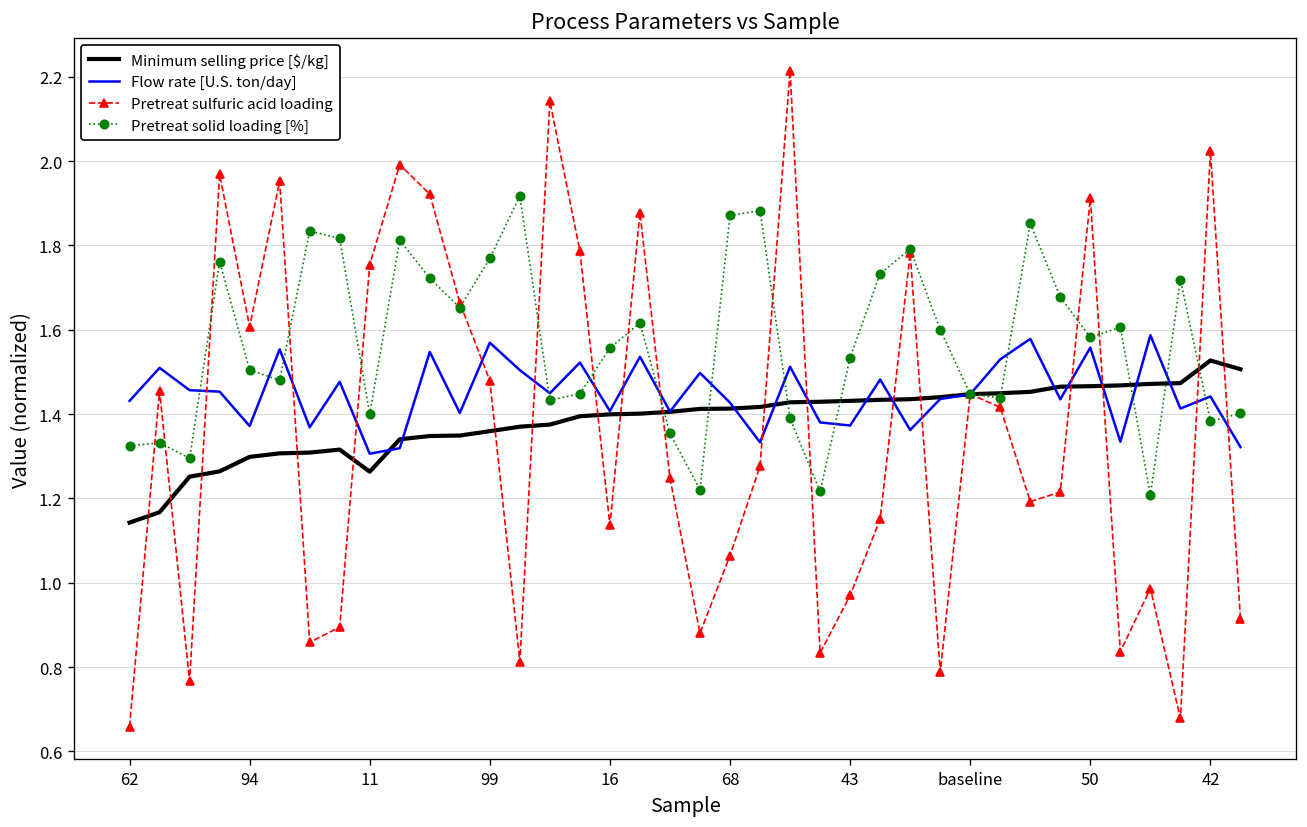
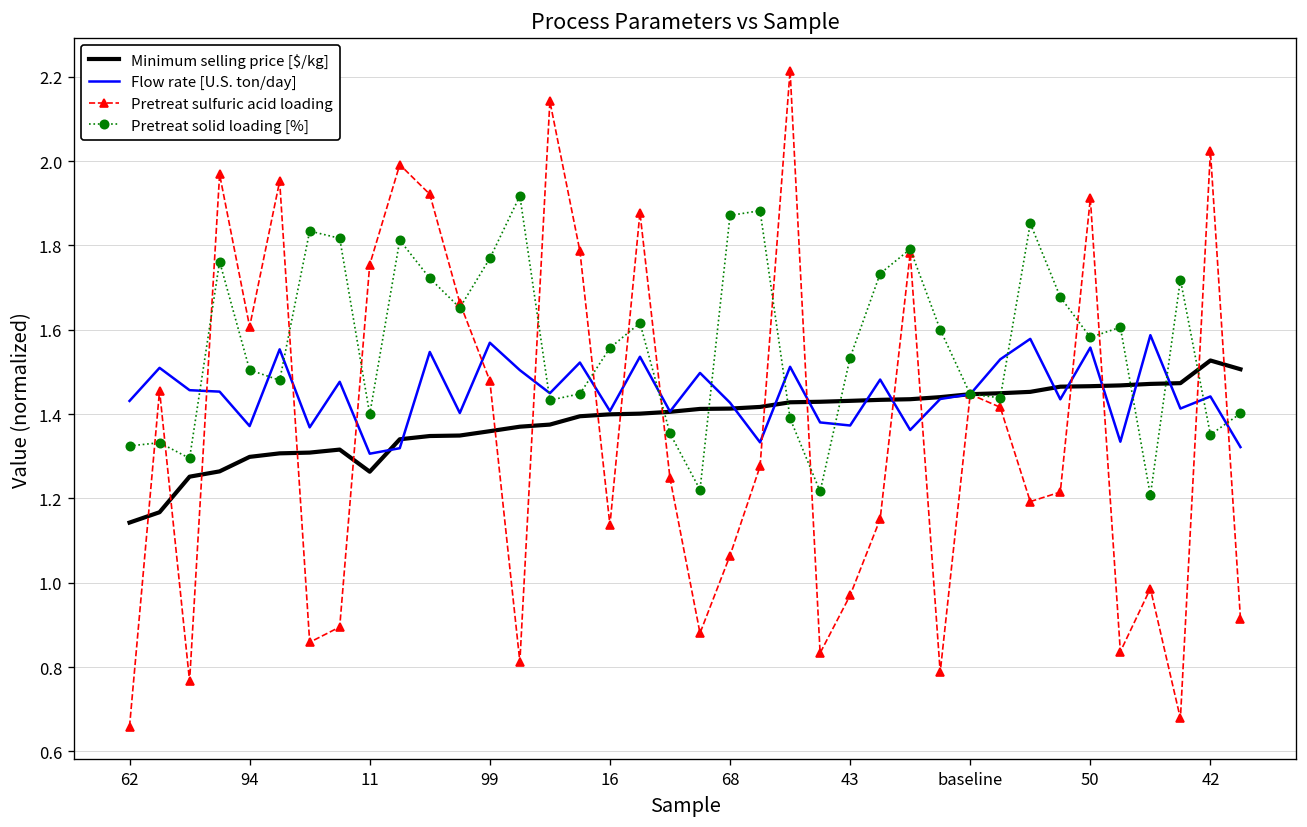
Pretreat solid loading [%], 42: 1.38 -> 1.35
